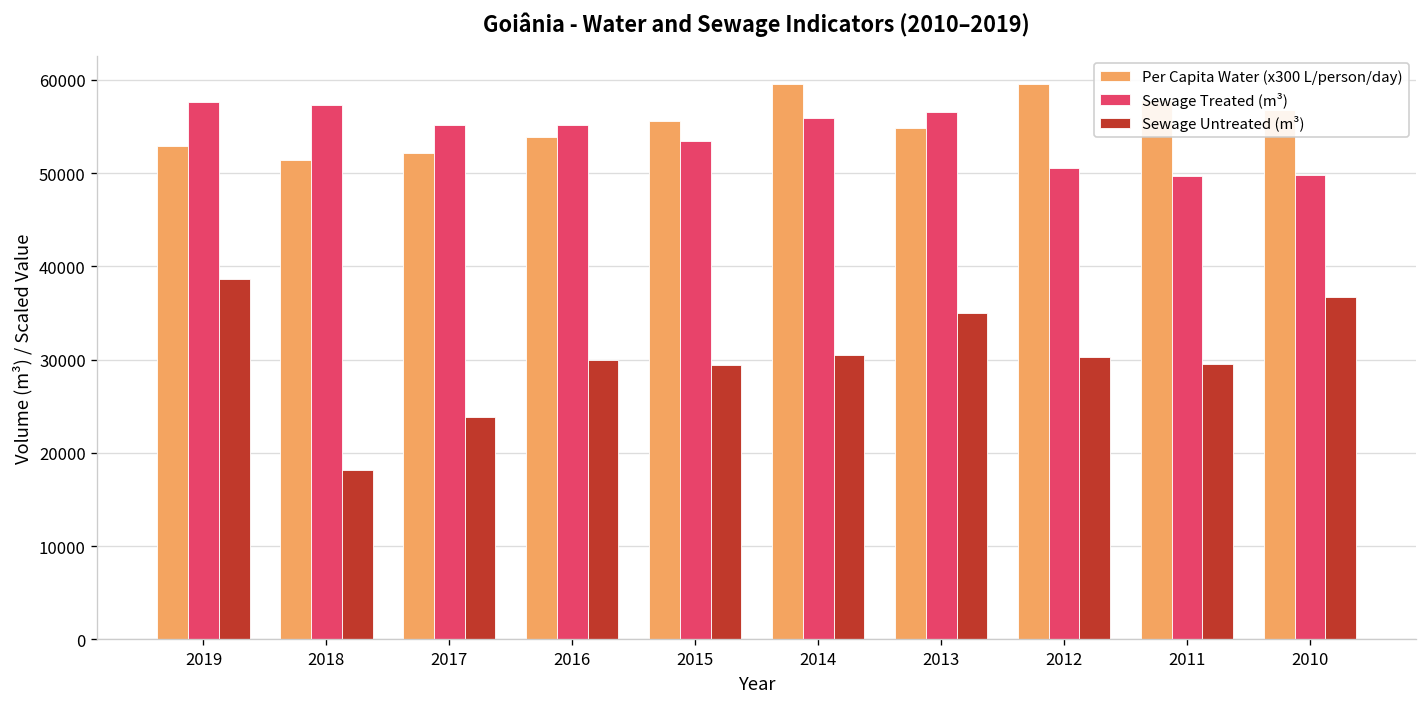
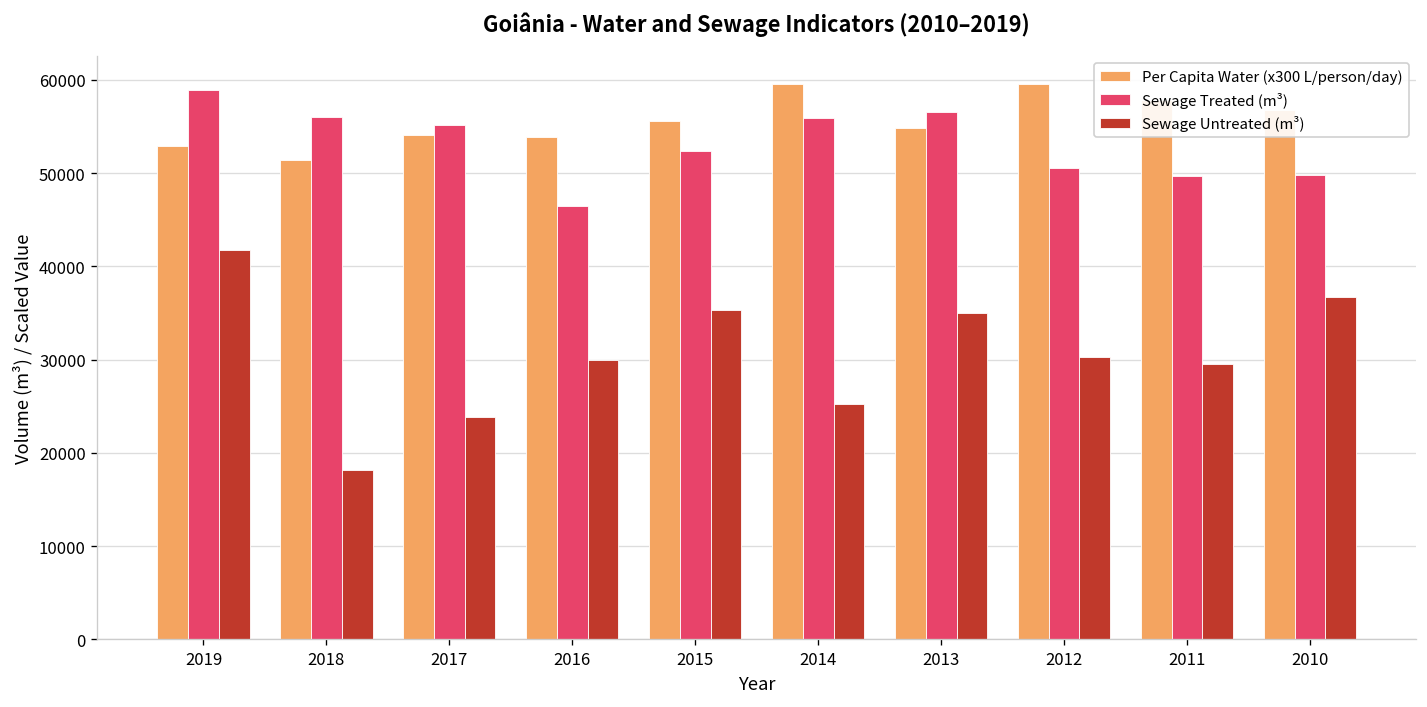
Sewage Treated (m³), 2019: 58000 -> 59000
Sewage Untreated (m³), 2019: 39000 -> 42000
Sewage Treated (m³), 2018: 57000 -> 56000
Per Capita Water (x300 L/person/day), 2017: 52000 -> 54000
Sewage Treated (m³), 2016: 55000 -> 46000
Sewage Treated (m³), 2015: 53000 -> 52000
Sewage Untreated (m³), 2015: 29000 -> 35000
Sewage Untreated (m³), 2014: 30000 -> 25000
